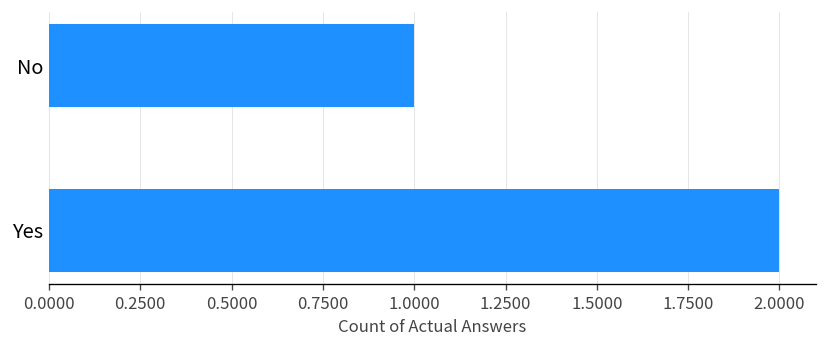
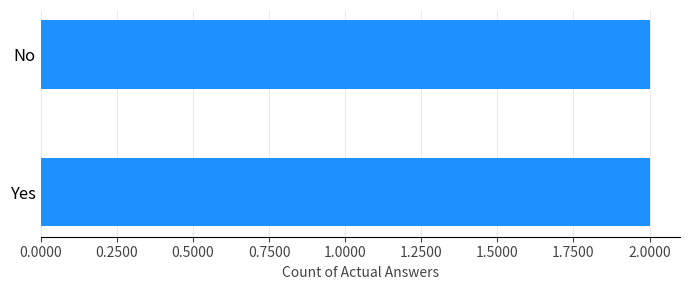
No: 1 -> 2
